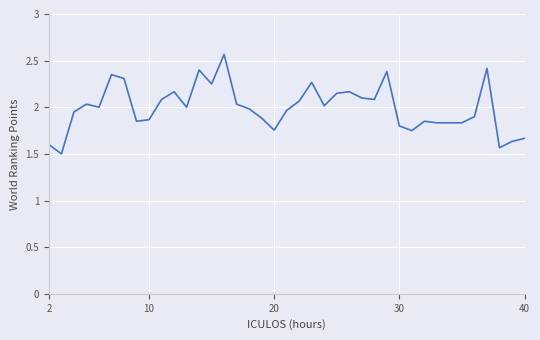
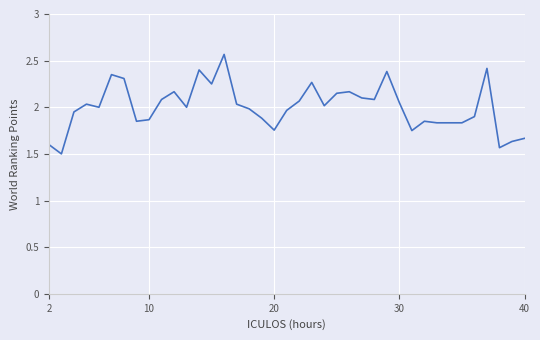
30: 1.8 -> 2.1
